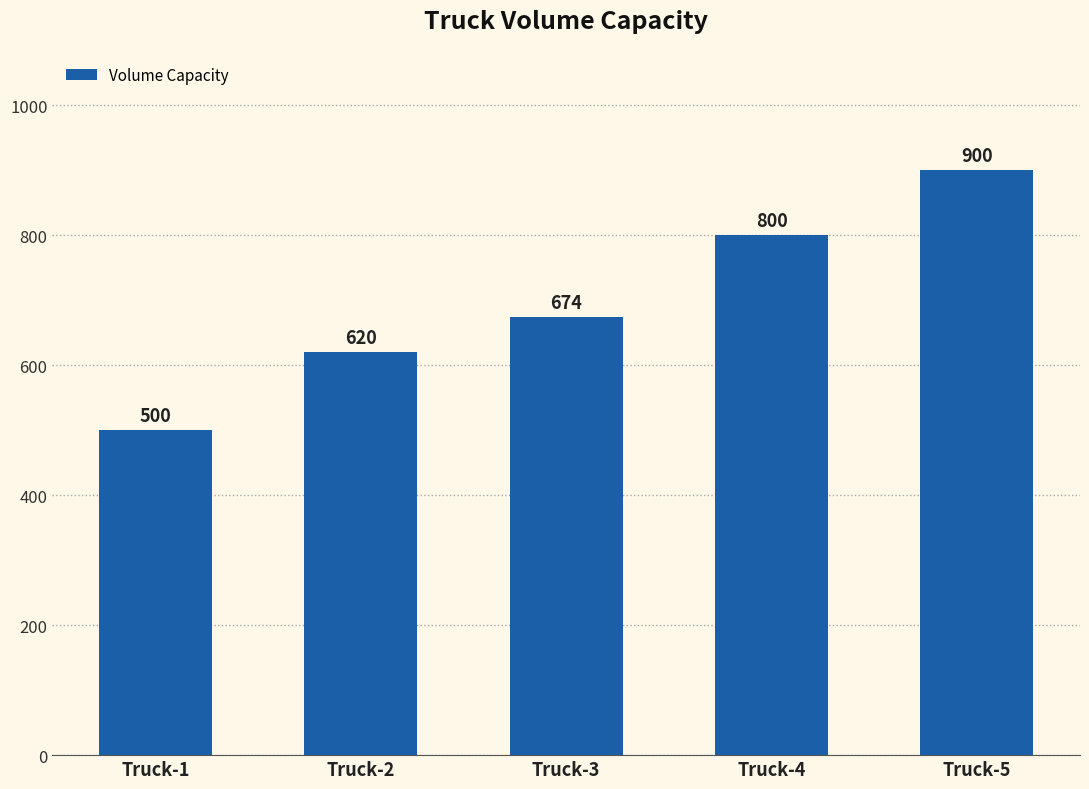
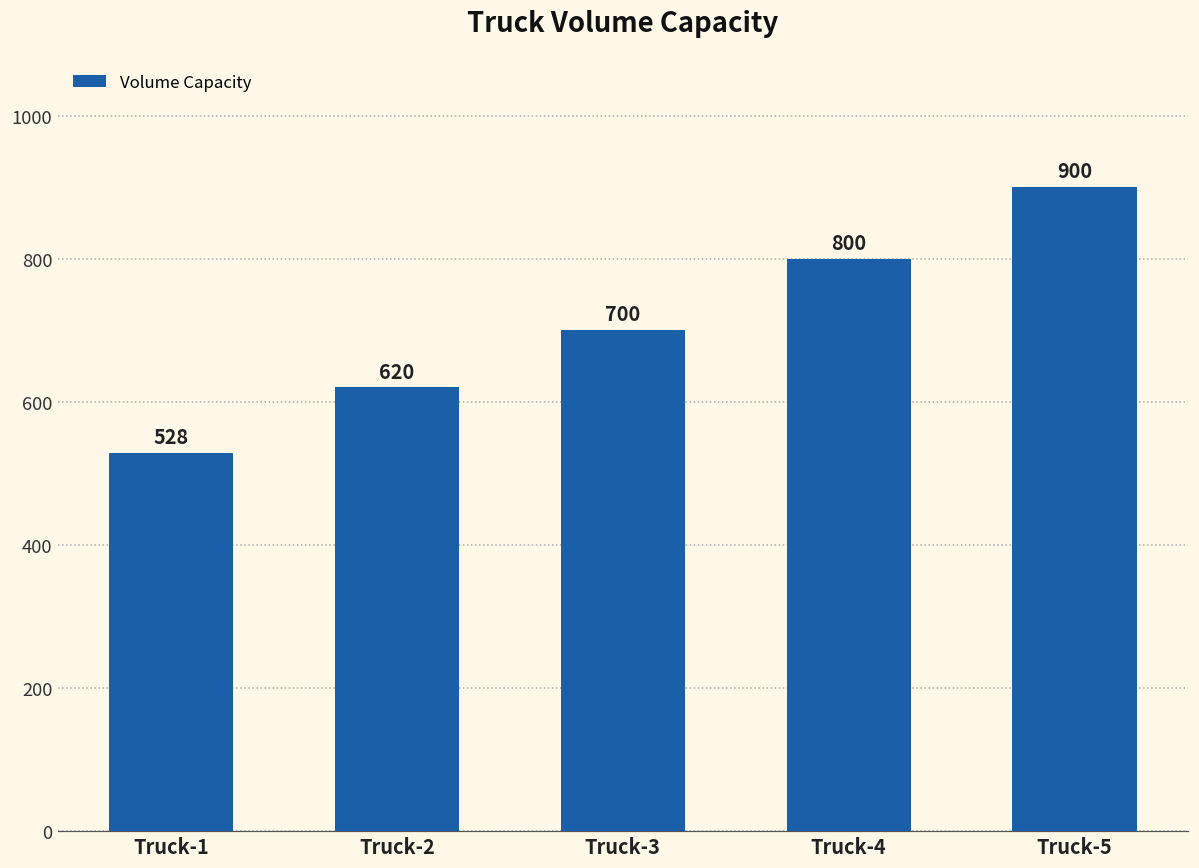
Truck-1: 500 -> 528
Truck-3: 674 -> 700
